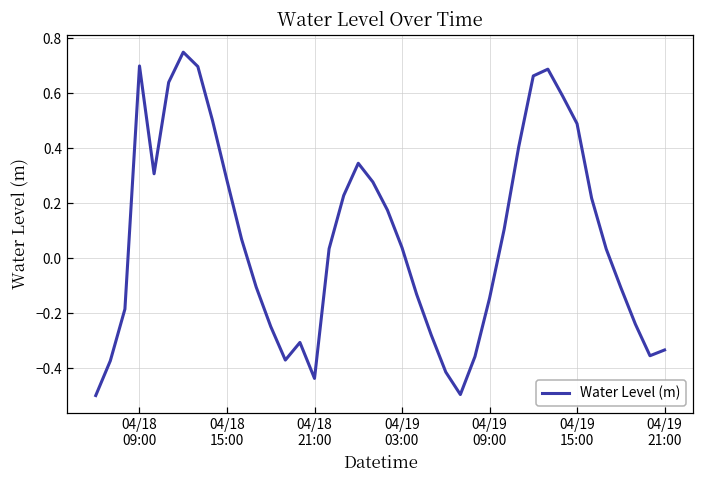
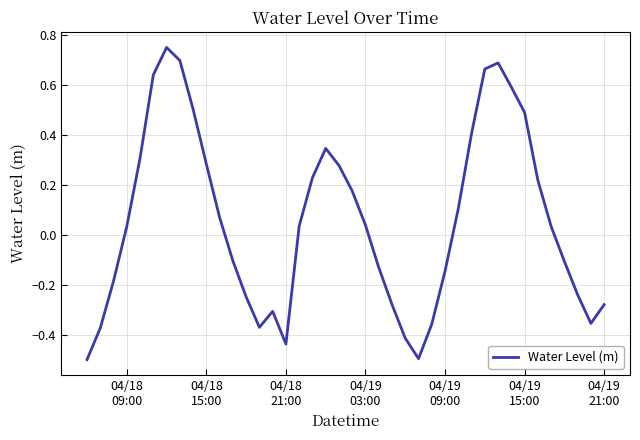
04/18 09:00: 0.70 -> 0.03
04/19 21:00: -0.33 -> -0.28
